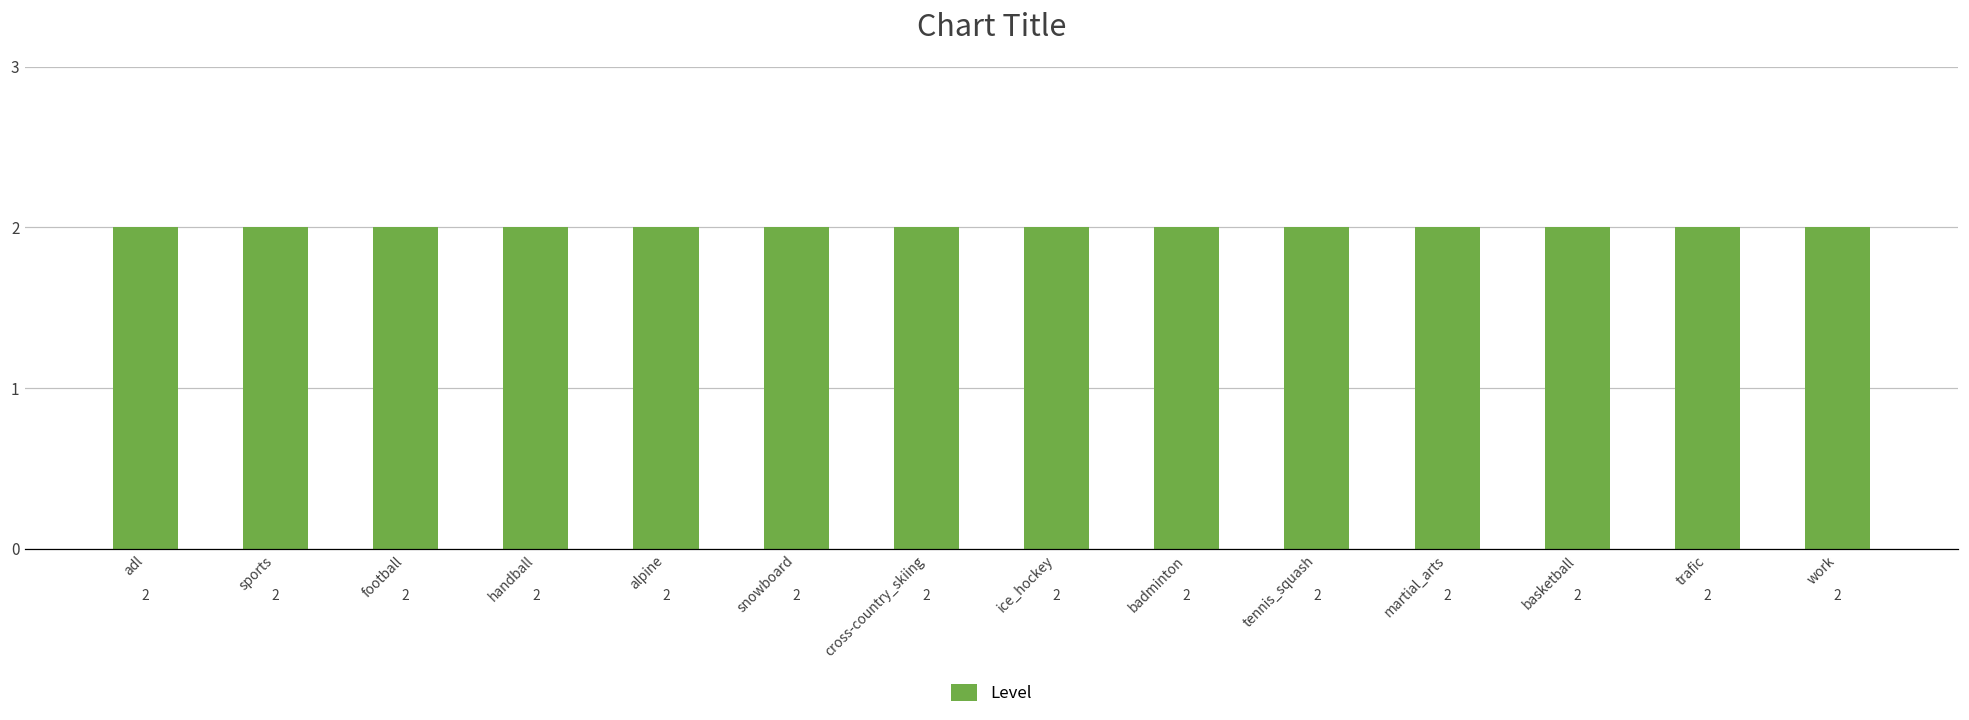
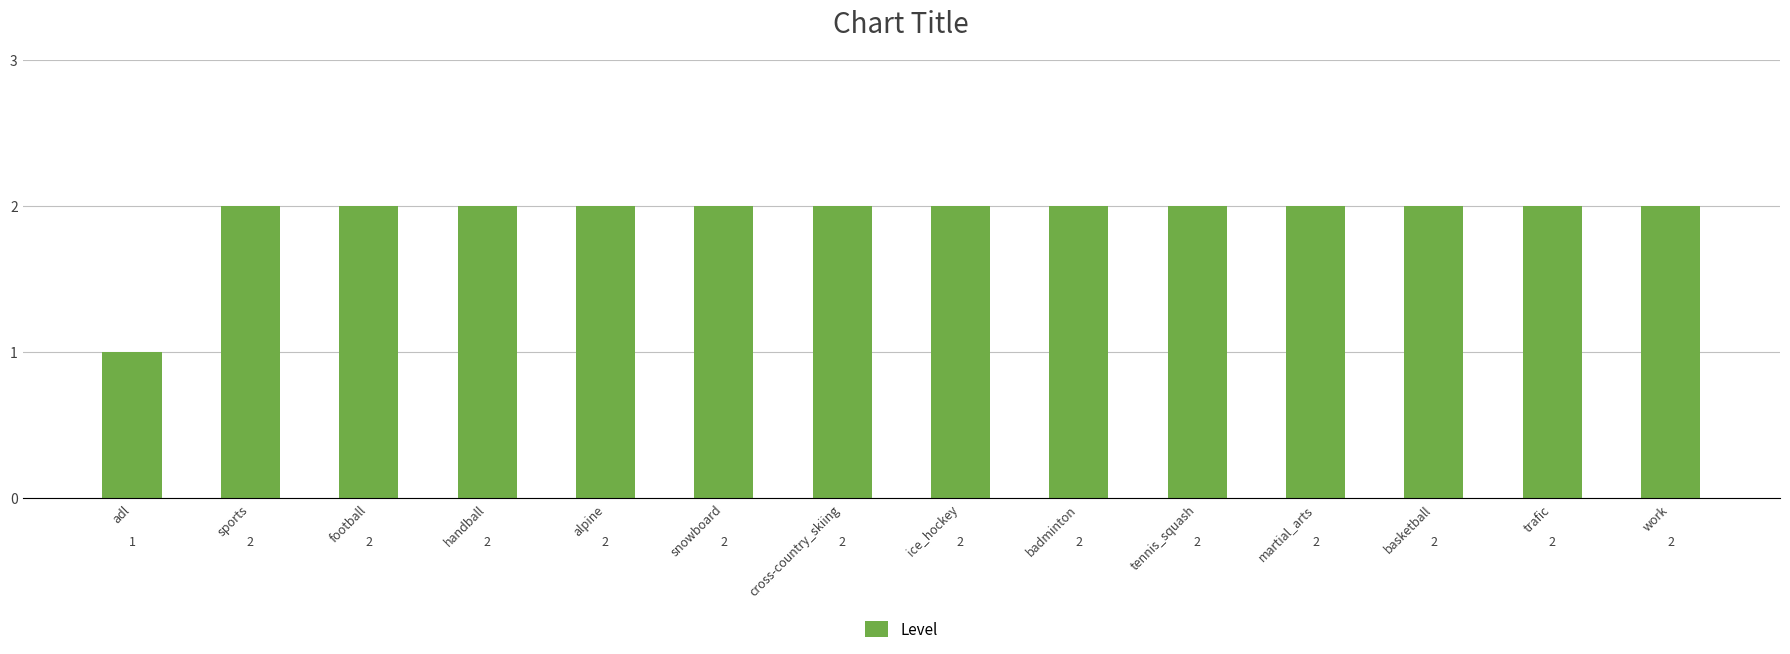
adl: 2 -> 1
